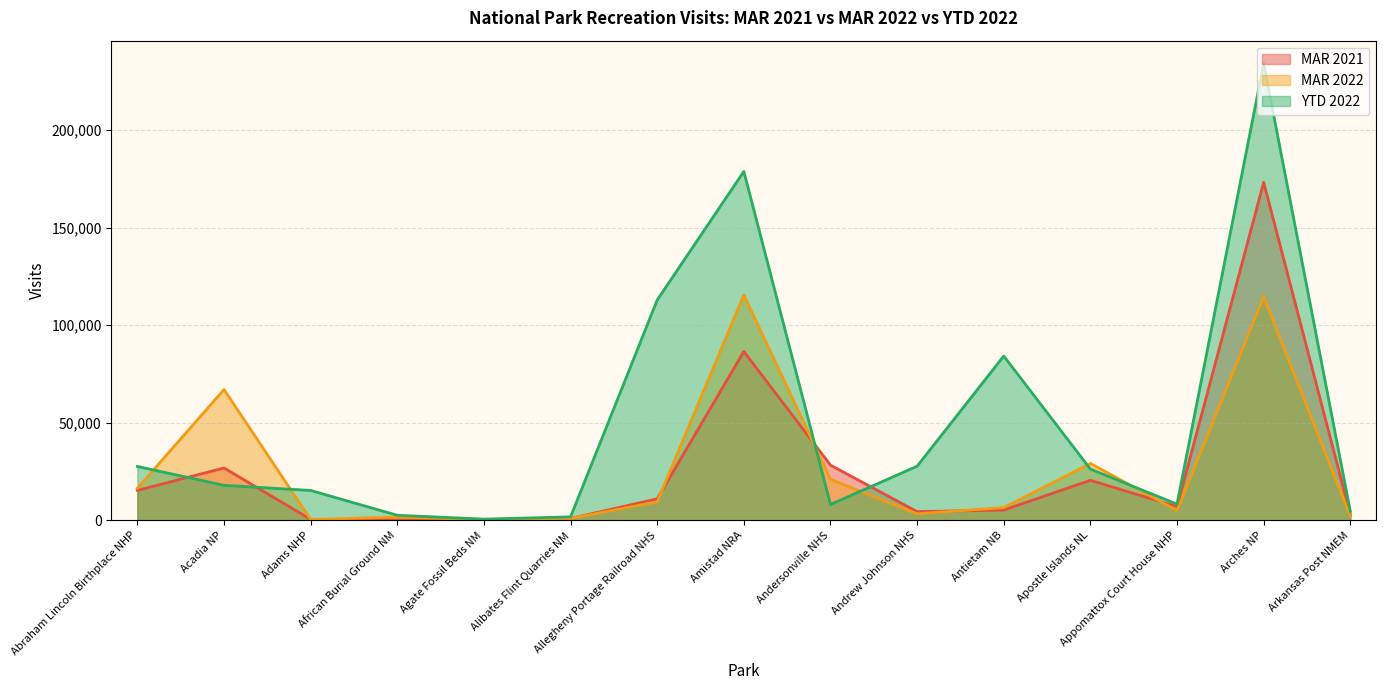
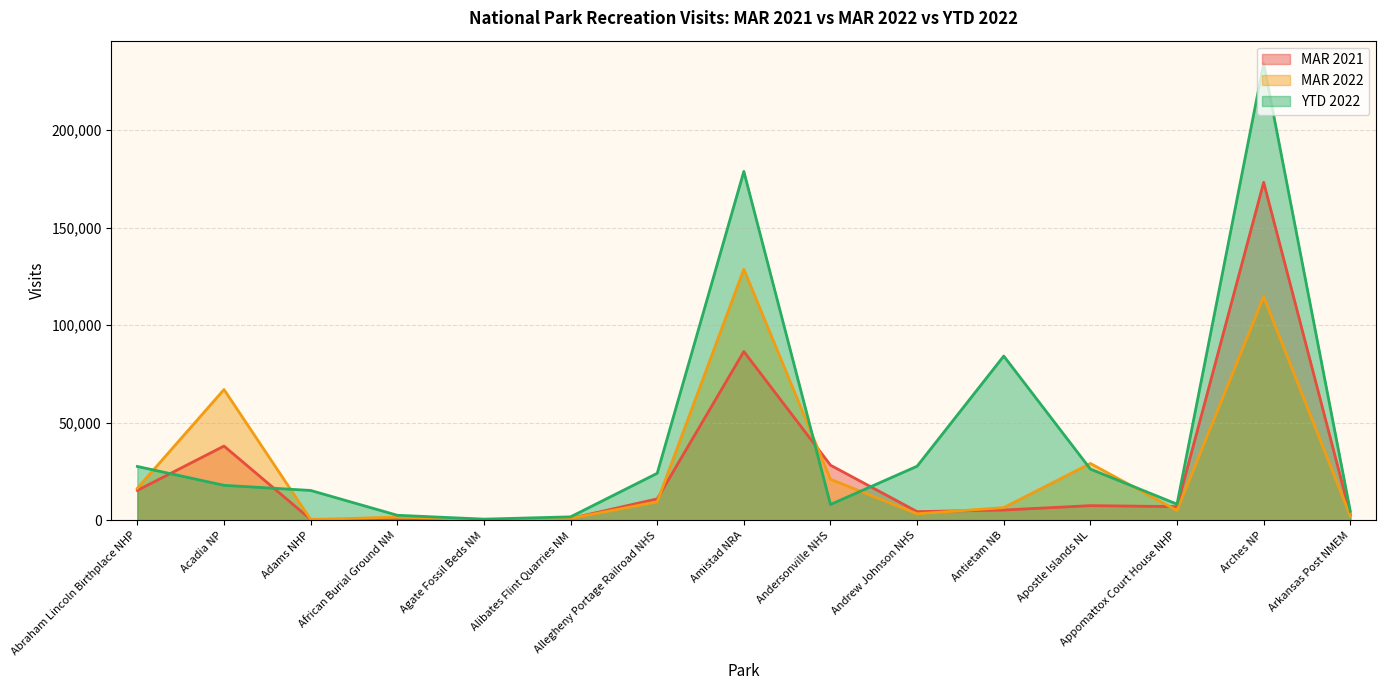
MAR 2021, Acadia NP: 27,000 -> 38,000
YTD 2022, Allegheny Portage Railroad NHS: 113,000 -> 24,000
MAR 2022, Amistad NRA: 116,000 -> 129,000
MAR 2021, Apostle Islands NL: 21,000 -> 8,000
